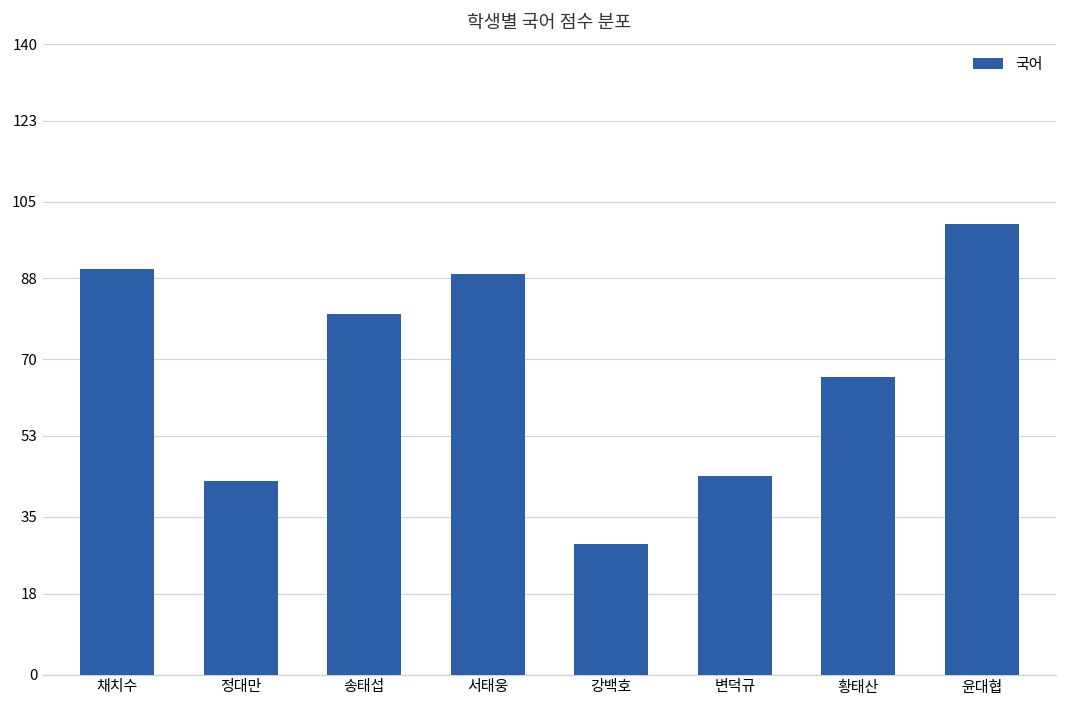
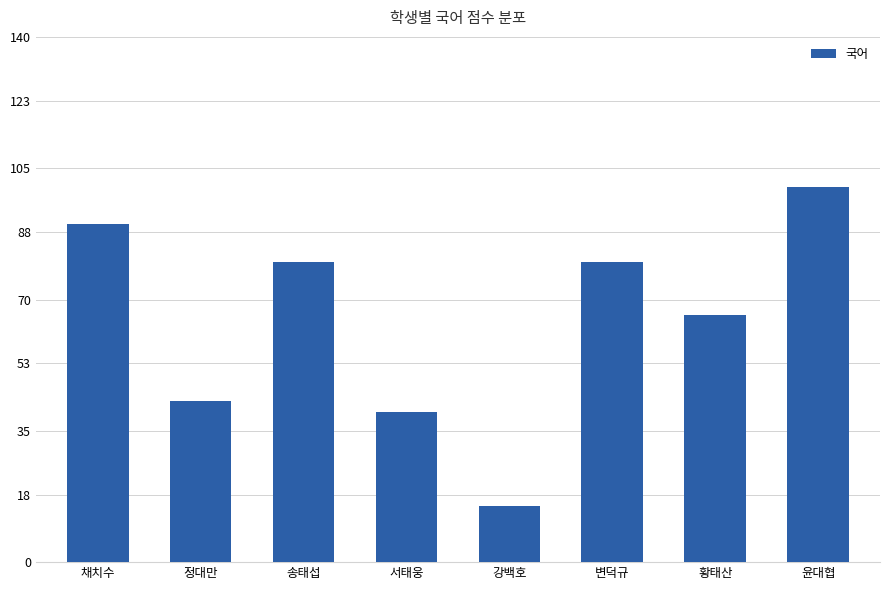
서태웅: 89 -> 40
강백호: 29 -> 15
변덕규: 44 -> 80
